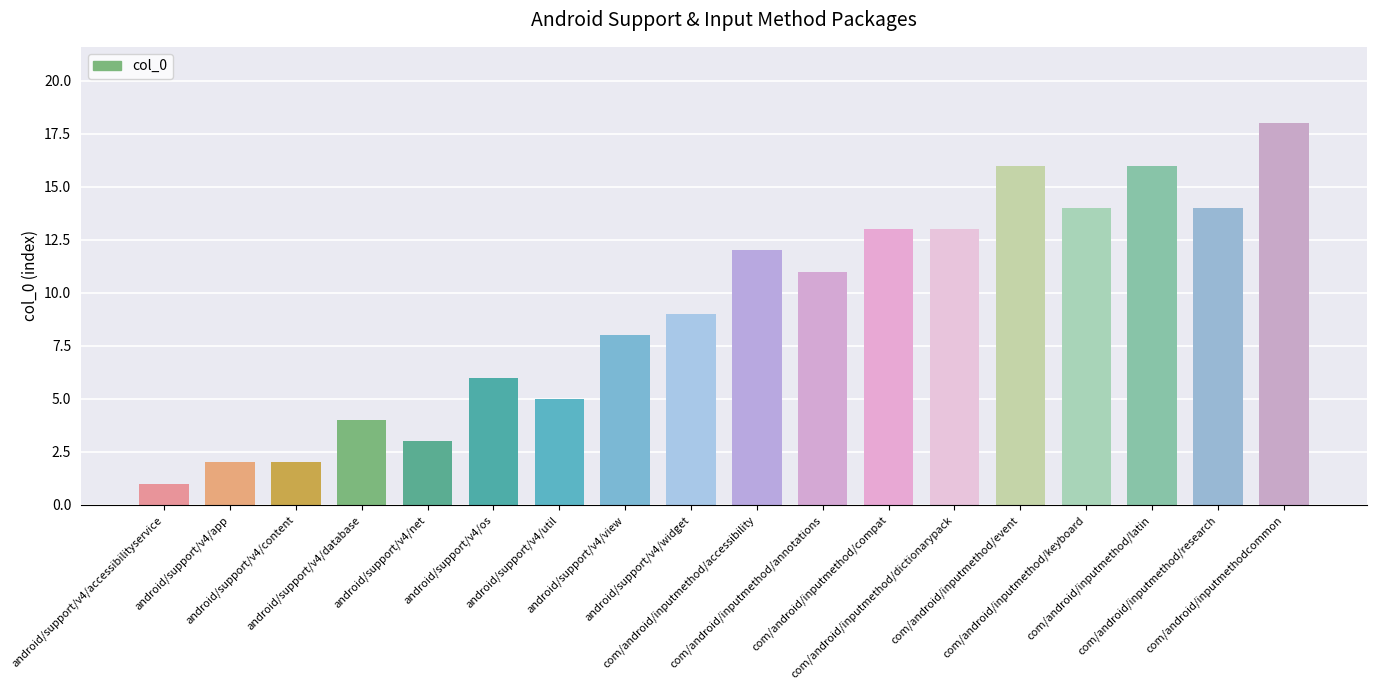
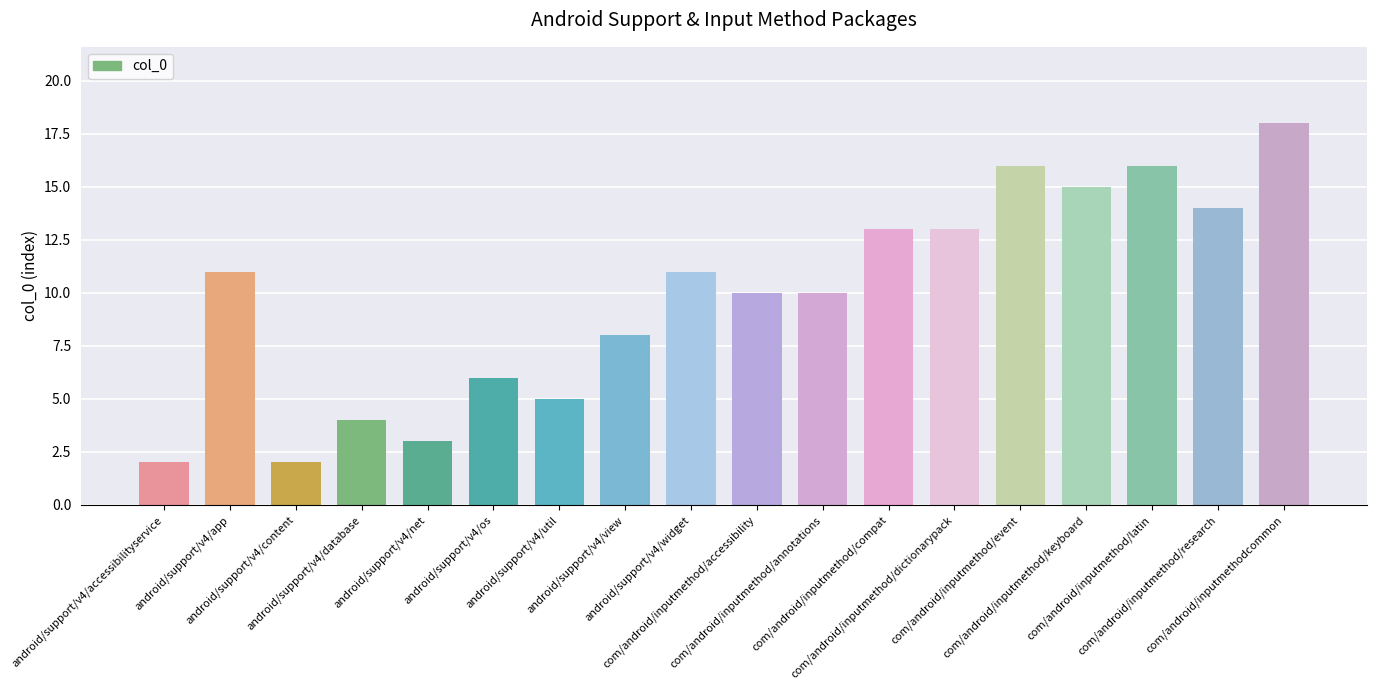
android/support/v4/accessibilityservice: 1 -> 2
android/support/v4/app: 2 -> 11
android/support/v4/widget: 9 -> 11
com/android/inputmethod/accessibility: 12 -> 10
com/android/inputmethod/annotations: 11 -> 10
com/android/inputmethod/keyboard: 14 -> 15
